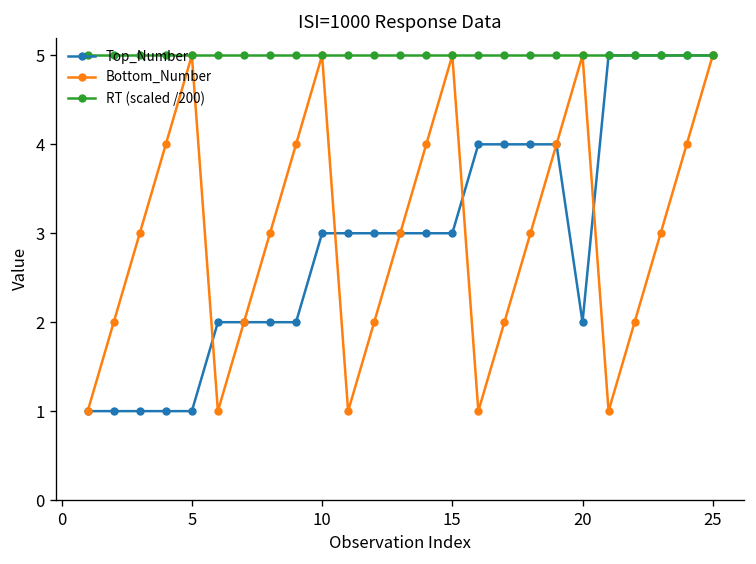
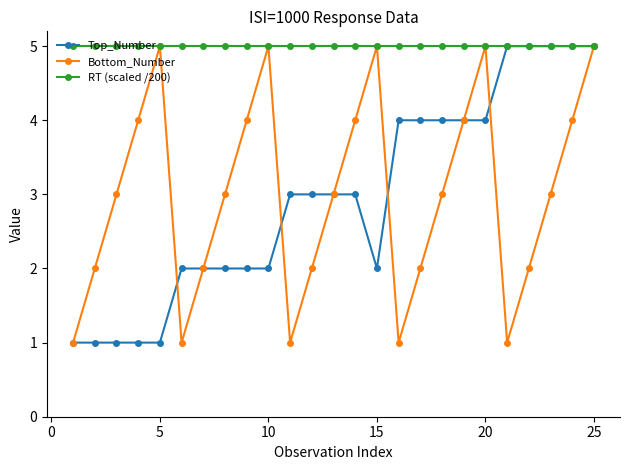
Top_Number, 10: 3 -> 2
Top_Number, 15: 3 -> 2
Top_Number, 20: 2 -> 4
